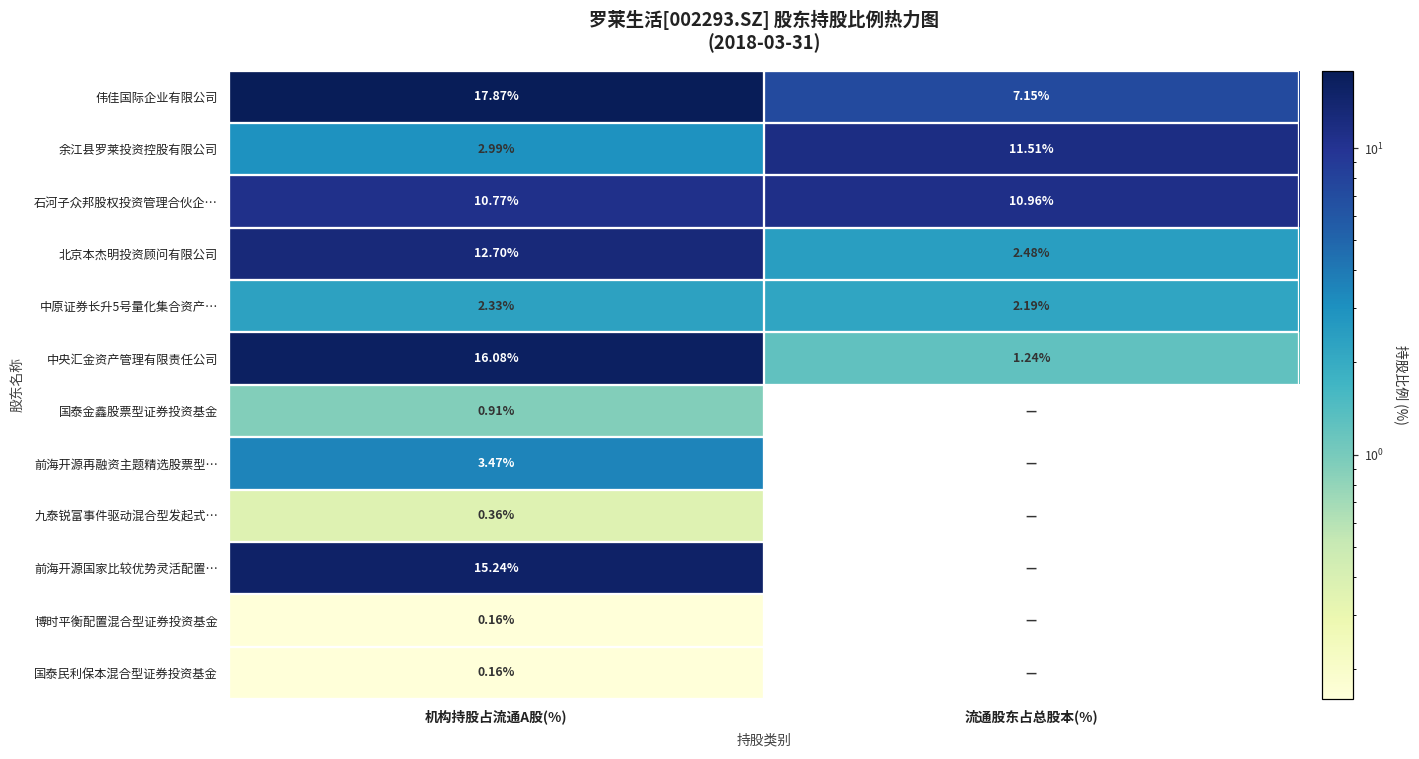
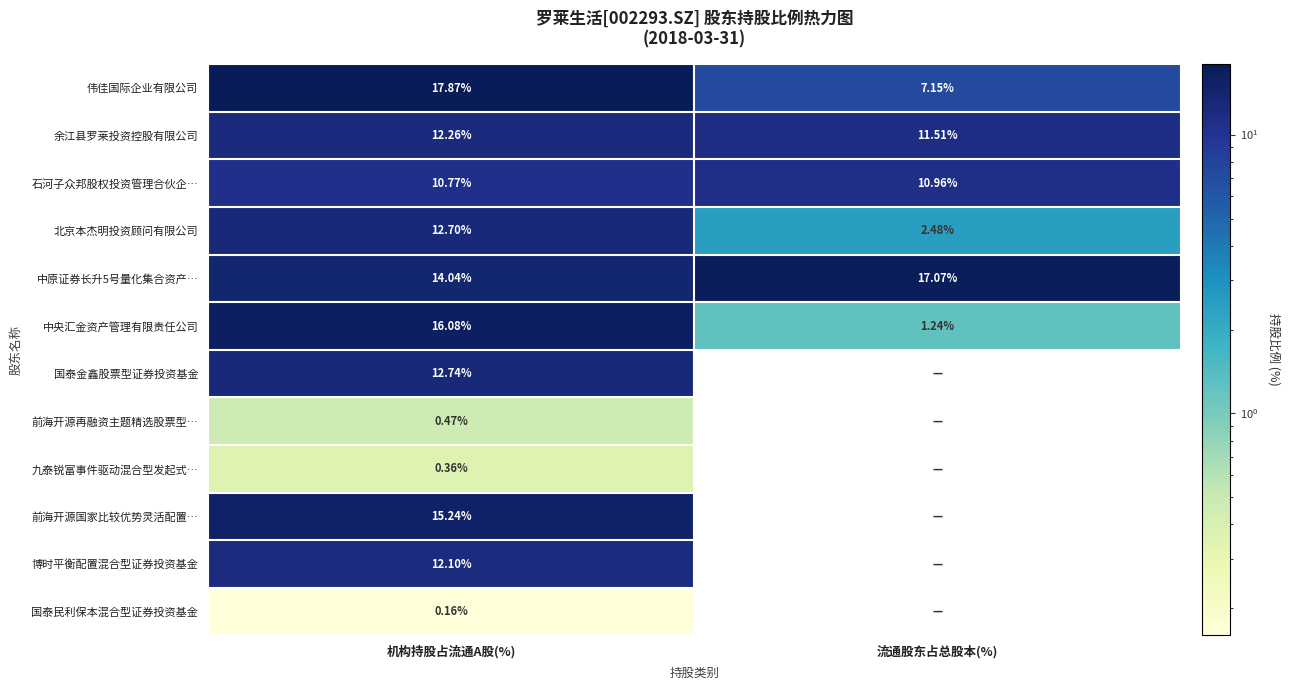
余江县罗莱投资控股有限公司, 机构持股占流通A股(%): 2.99% -> 12.26%
中原证券长升5号量化集合资产…, 机构持股占流通A股(%): 2.33% -> 14.04%
中原证券长升5号量化集合资产…, 流通股东占总股本(%): 2.19% -> 17.07%
国泰金鑫股票型证券投资基金, 机构持股占流通A股(%): 0.91% -> 12.74%
前海开源再融资主题精选股票型…, 机构持股占流通A股(%): 3.47% -> 0.47%
博时平衡配置混合型证券投资基金, 机构持股占流通A股(%): 0.16% -> 12.10%
